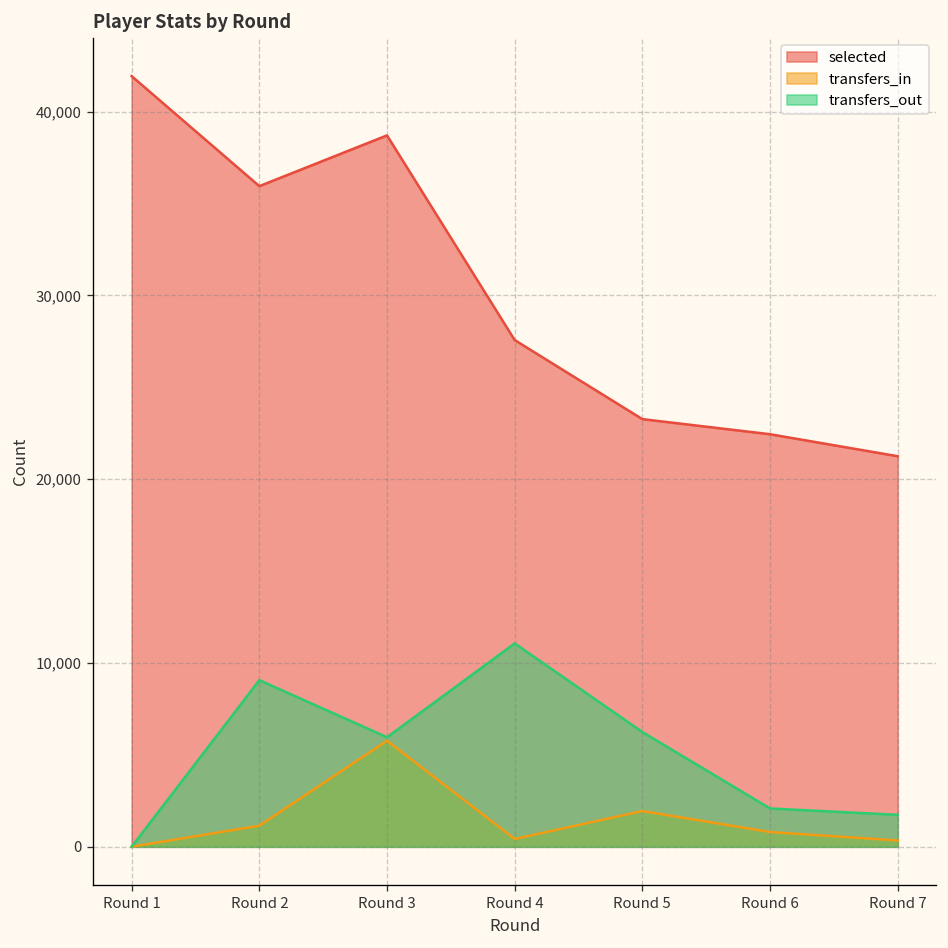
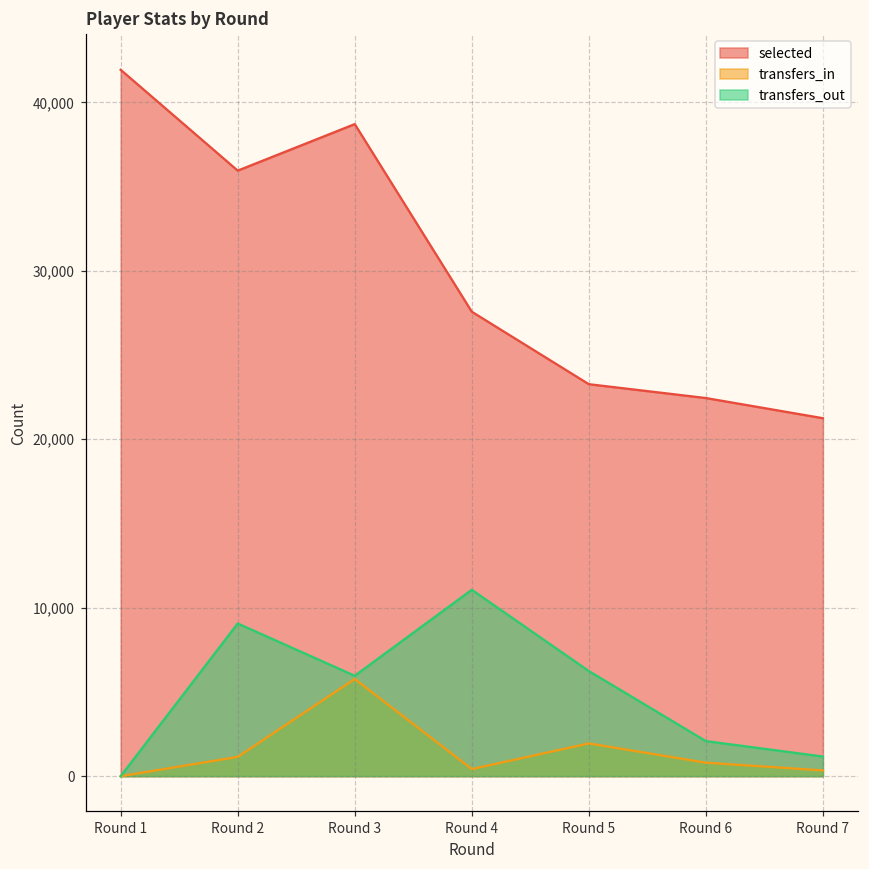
transfers_out, Round 7: 1,700 -> 1,200
